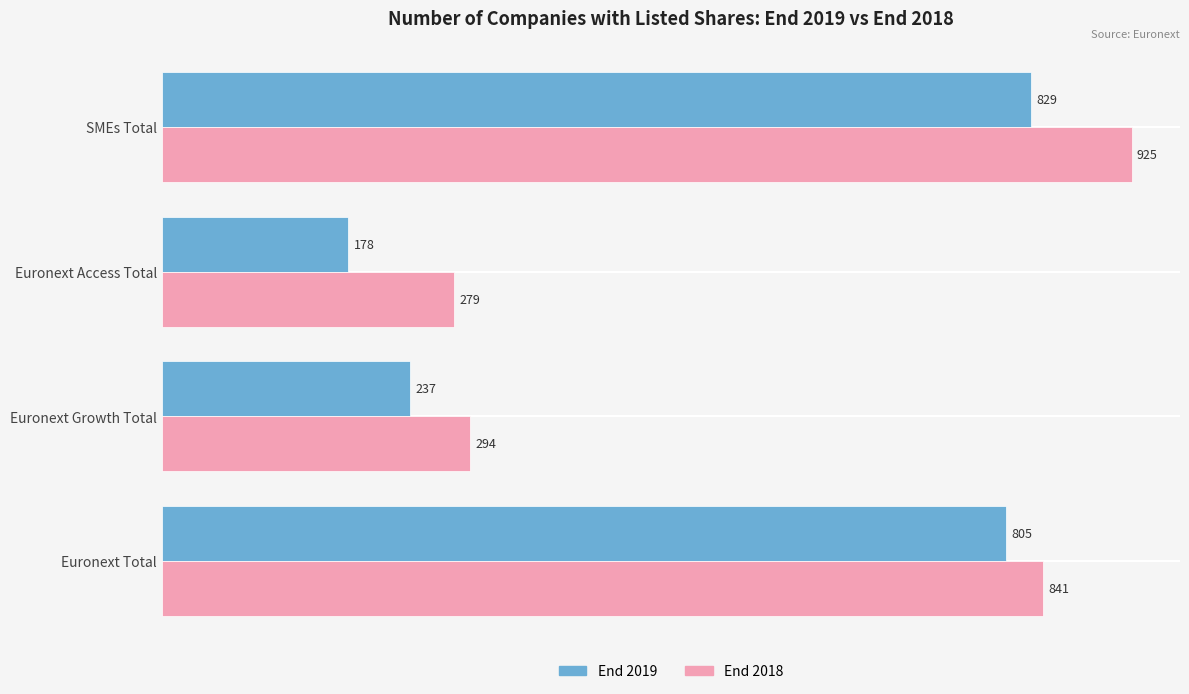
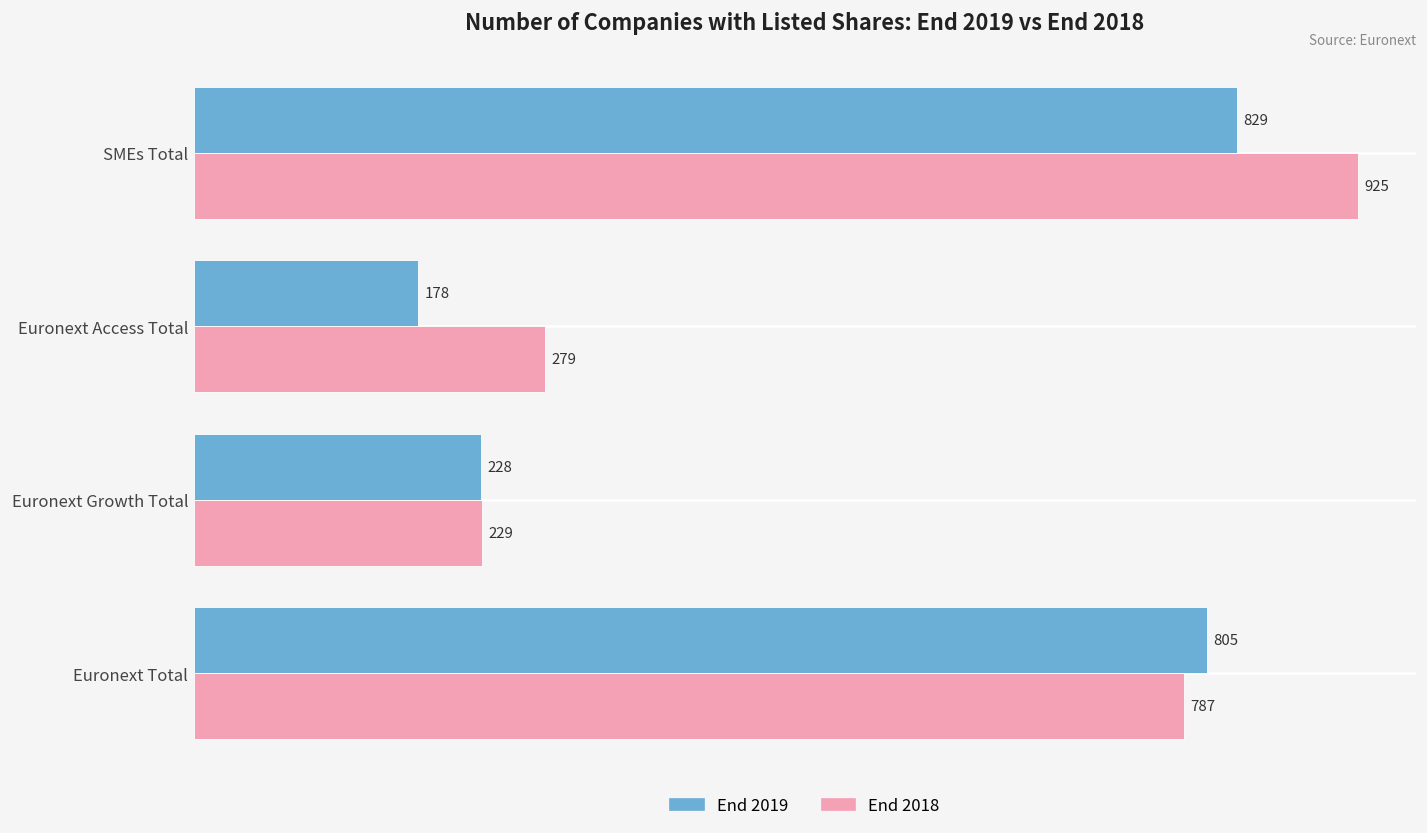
End 2019, Euronext Growth Total: 237 -> 228
End 2018, Euronext Growth Total: 294 -> 229
End 2018, Euronext Total: 841 -> 787
